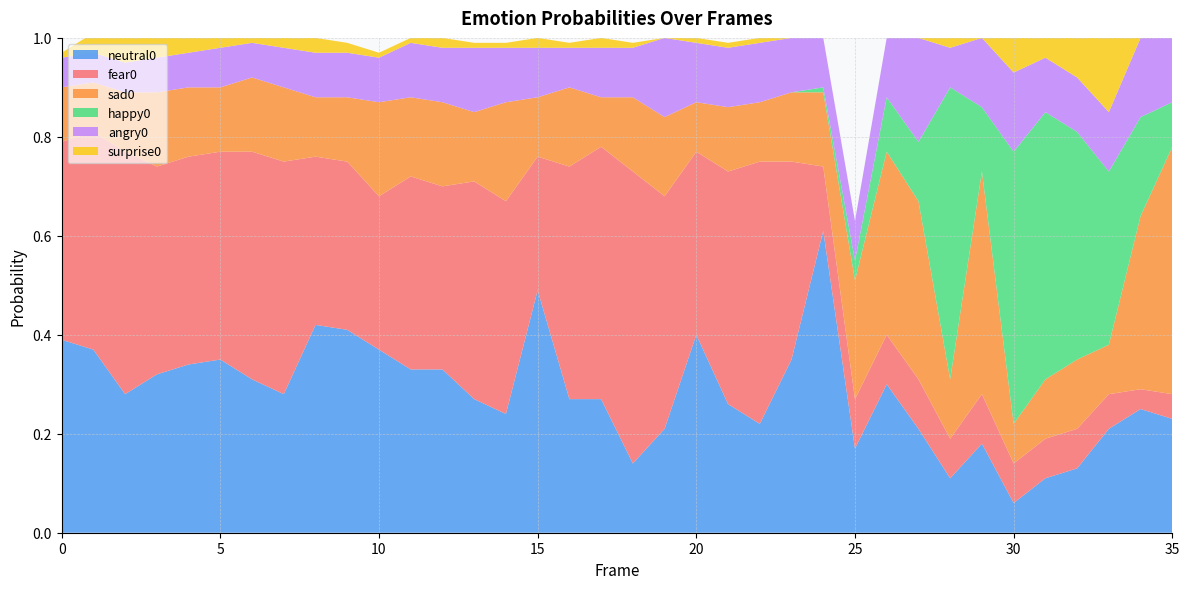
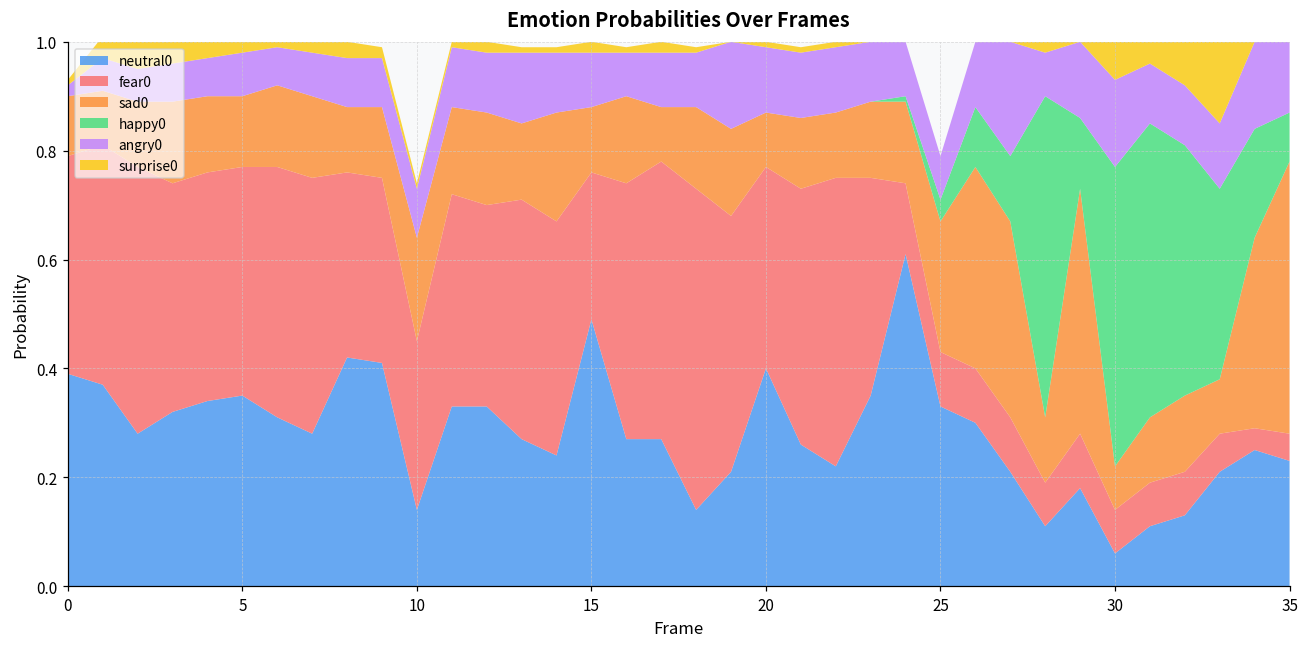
angry0, 0: 0.06 -> 0.02
neutral0, 10: 0.37 -> 0.14
neutral0, 25: 0.17 -> 0.33
